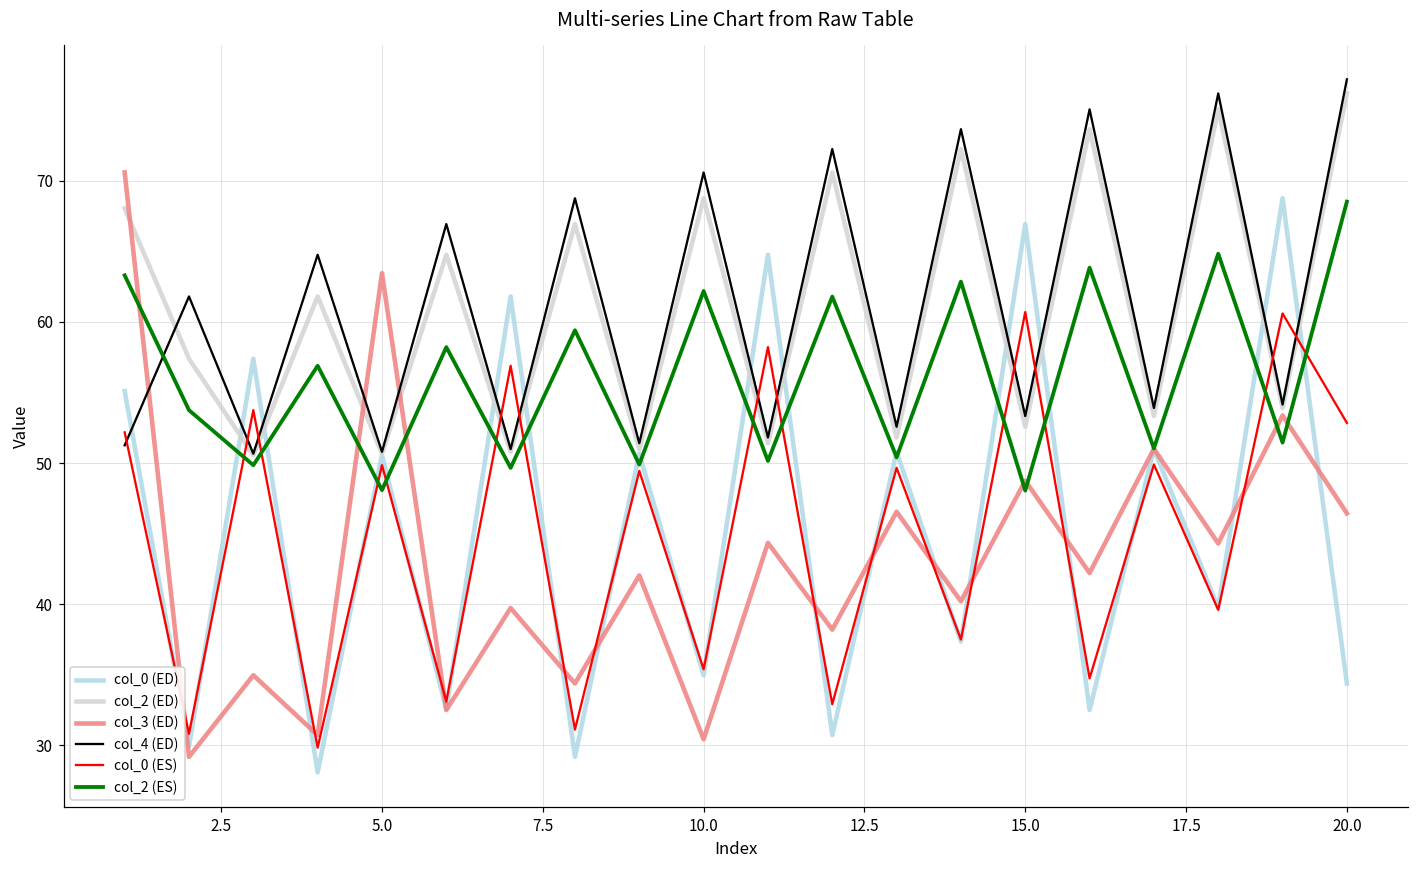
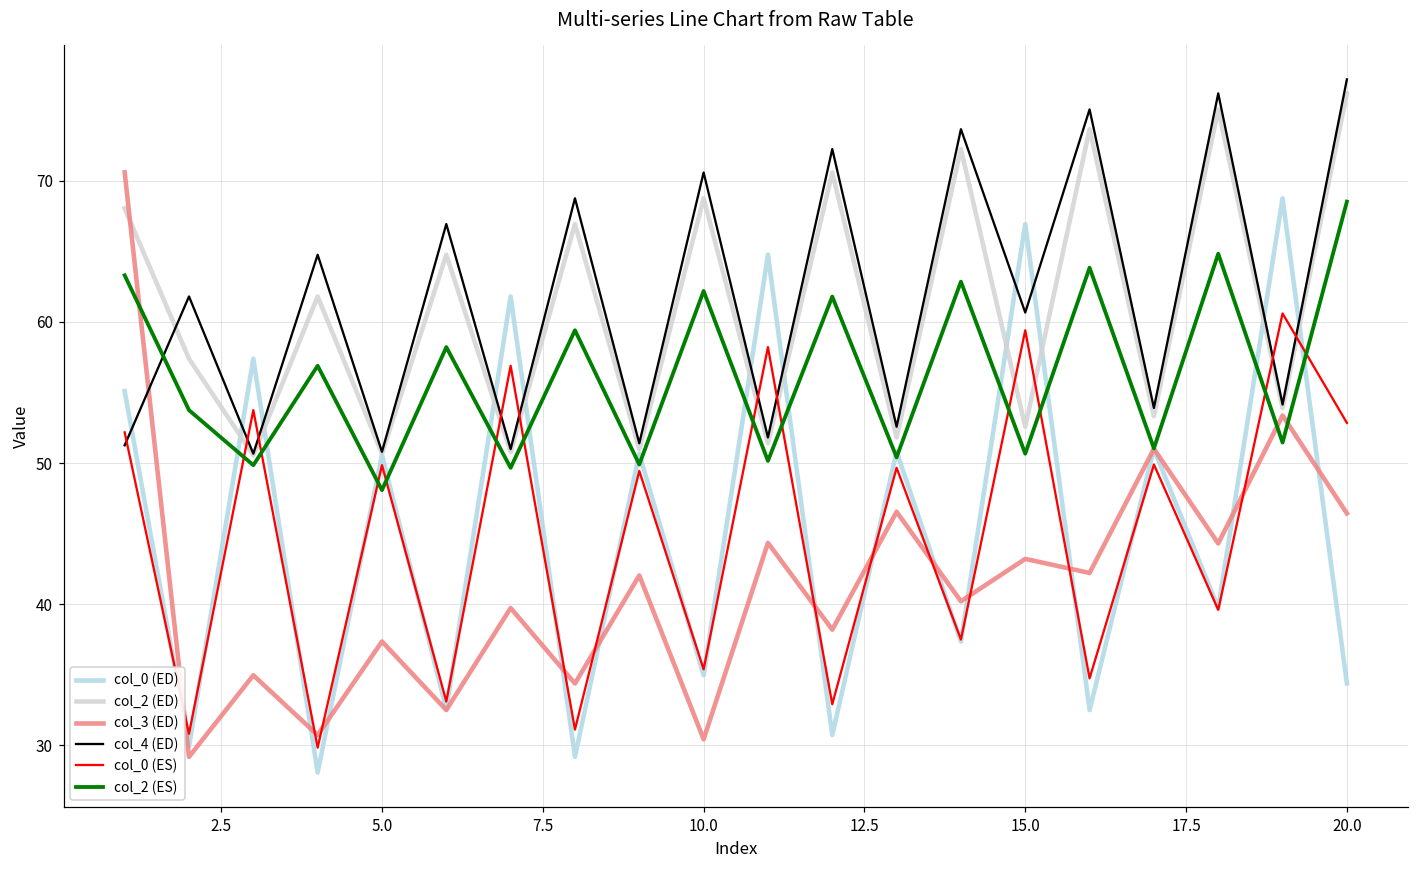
col_3 (ED), 5.0: 63.4 -> 37.4
col_3 (ED), 15.0: 48.7 -> 43.2
col_4 (ED), 15.0: 53.3 -> 60.7
col_0 (ES), 15.0: 60.7 -> 59.4
col_2 (ES), 15.0: 48.0 -> 50.7
